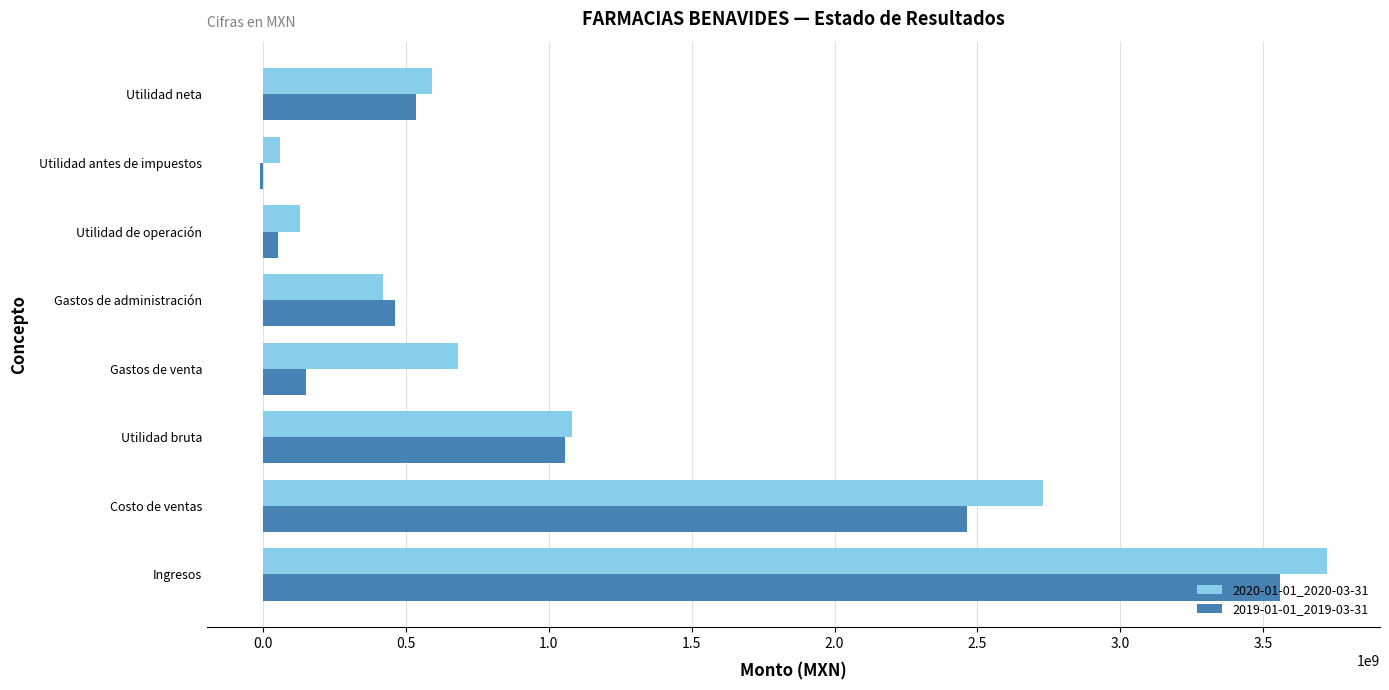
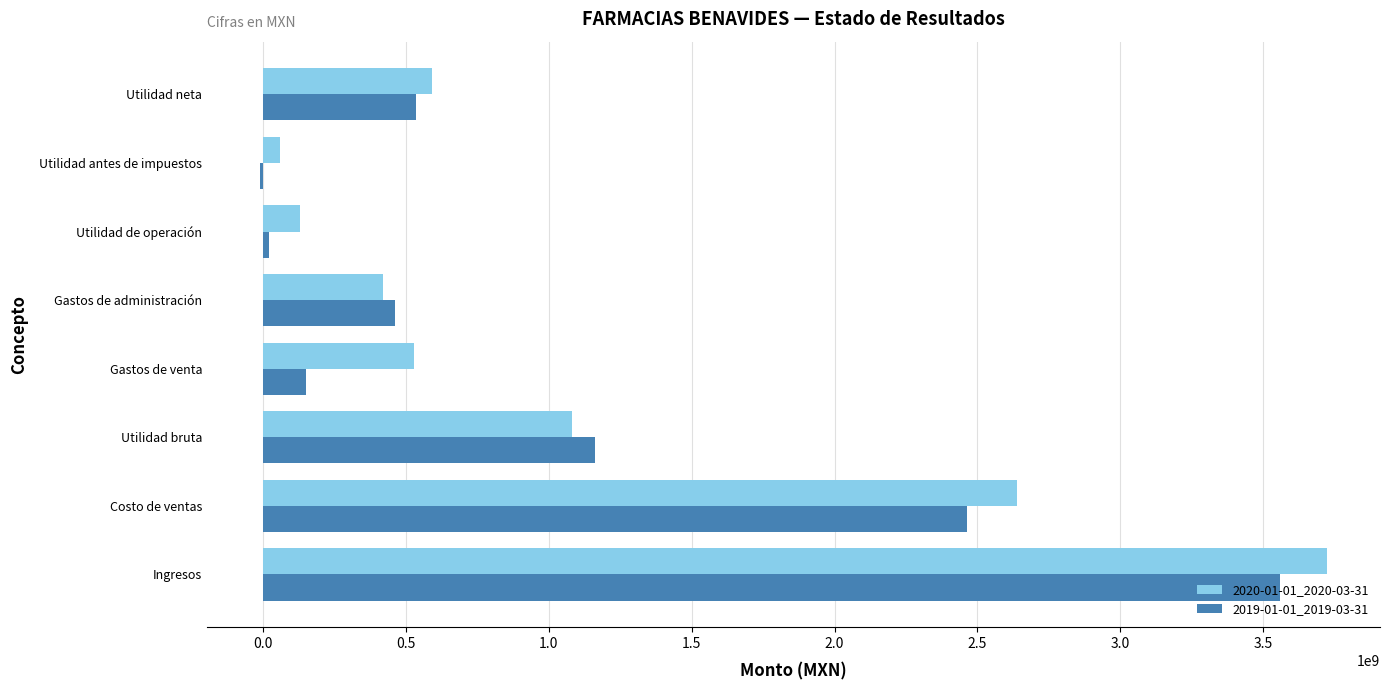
2019-01-01_2019-03-31, Utilidad de operación: 50000000 -> 20000000
2020-01-01_2020-03-31, Gastos de venta: 680000000 -> 530000000
2019-01-01_2019-03-31, Utilidad bruta: 1060000000 -> 1160000000
2020-01-01_2020-03-31, Costo de ventas: 2730000000 -> 2640000000
